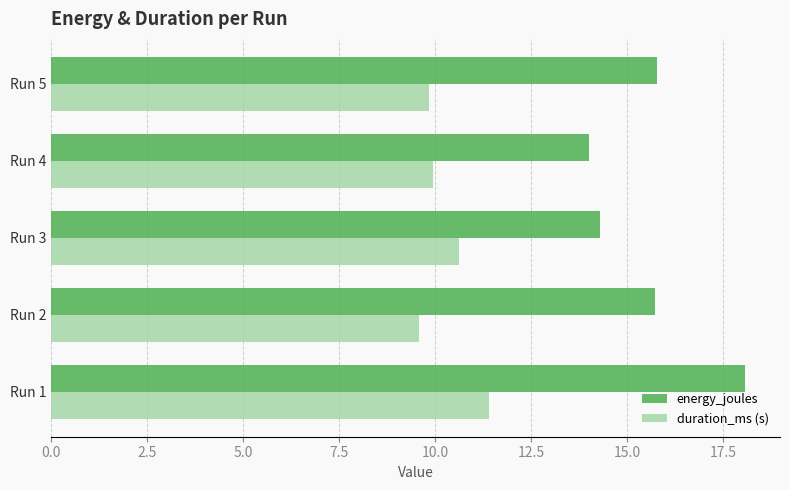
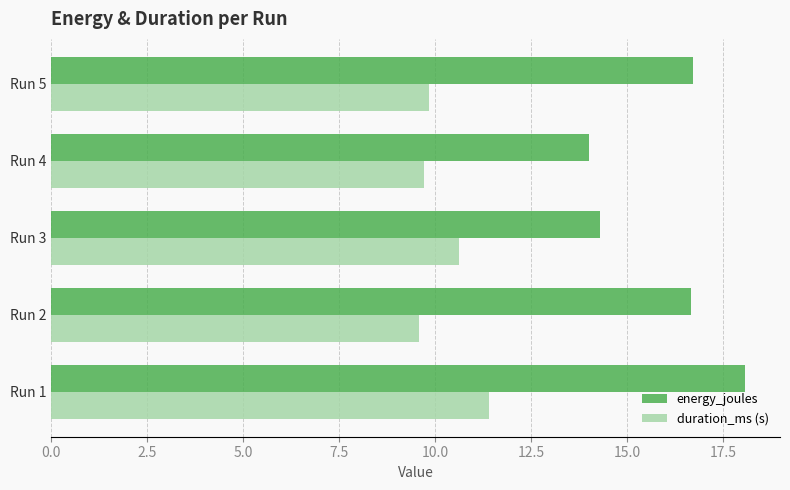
energy_joules, Run 5: 15.8 -> 16.7
duration_ms (s), Run 4: 9.9 -> 9.7
energy_joules, Run 2: 15.7 -> 16.7
